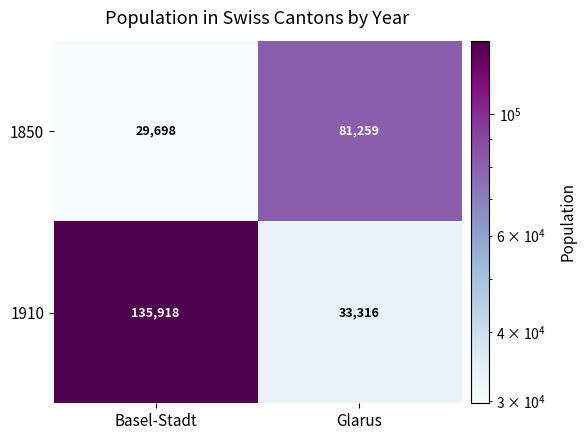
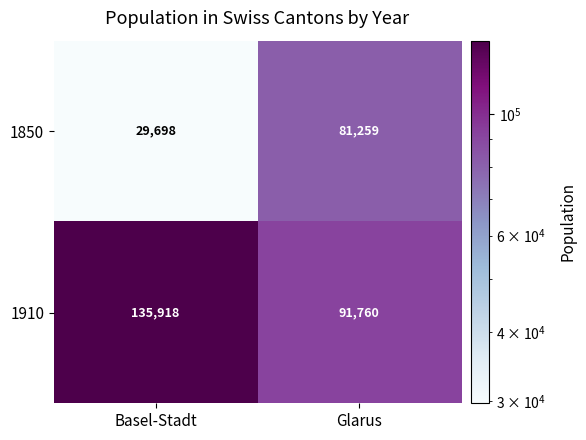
1910, Glarus: 33,316 -> 91,760
